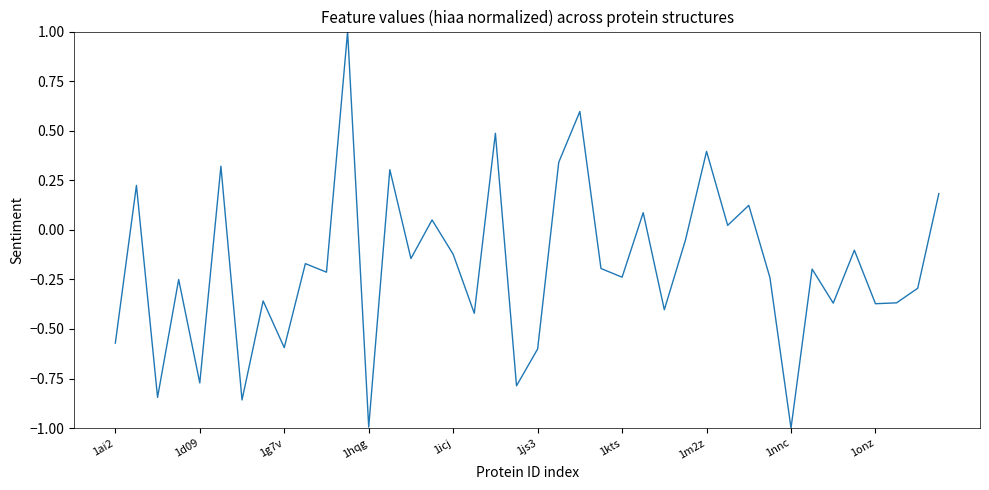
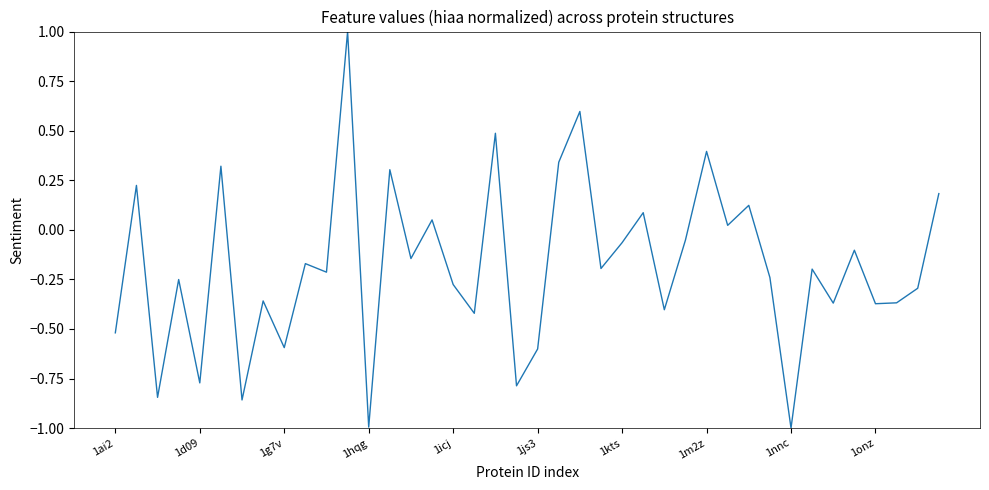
1ai2: -0.57 -> -0.52
1icj: -0.12 -> -0.28
1kts: -0.24 -> -0.06
